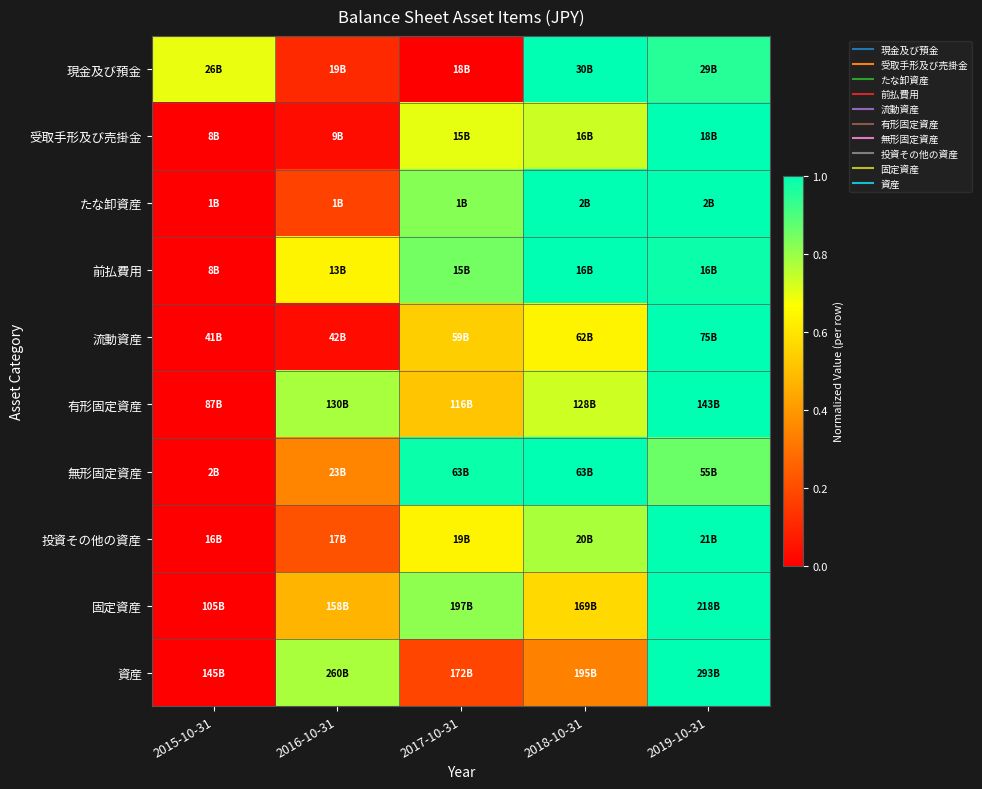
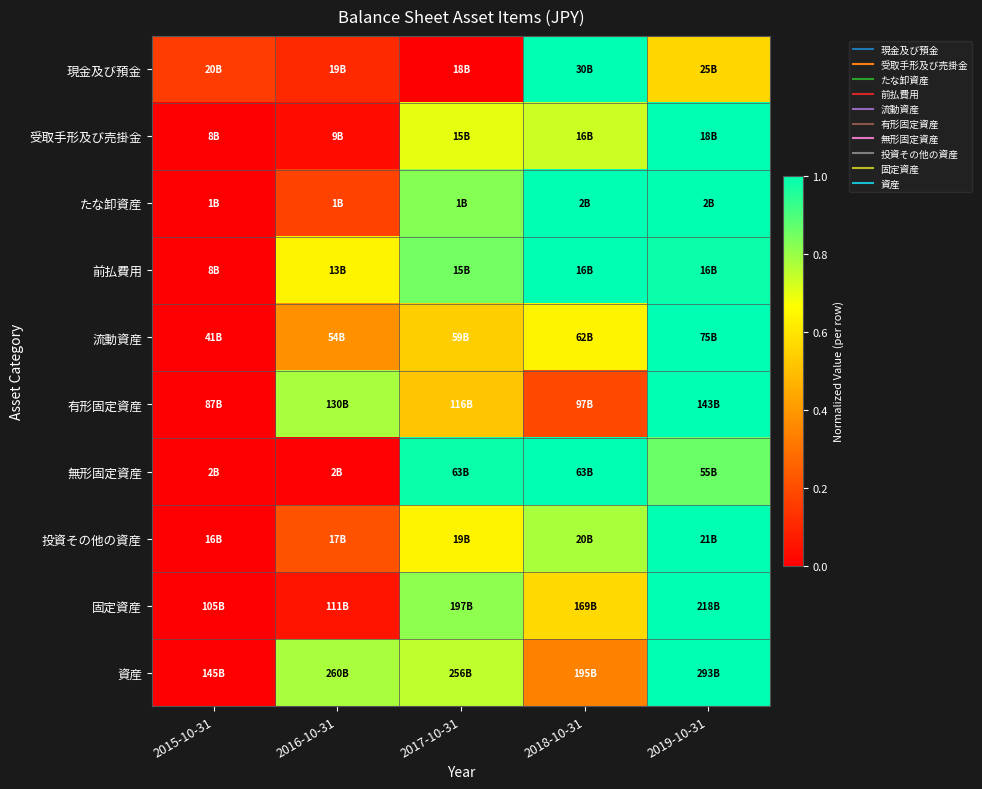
現金及び預金, 2015-10-31: 26B -> 20B
現金及び預金, 2019-10-31: 29B -> 25B
流動資産, 2016-10-31: 42B -> 54B
有形固定資産, 2018-10-31: 128B -> 97B
無形固定資産, 2016-10-31: 23B -> 2B
固定資産, 2016-10-31: 158B -> 111B
資産, 2017-10-31: 172B -> 256B
